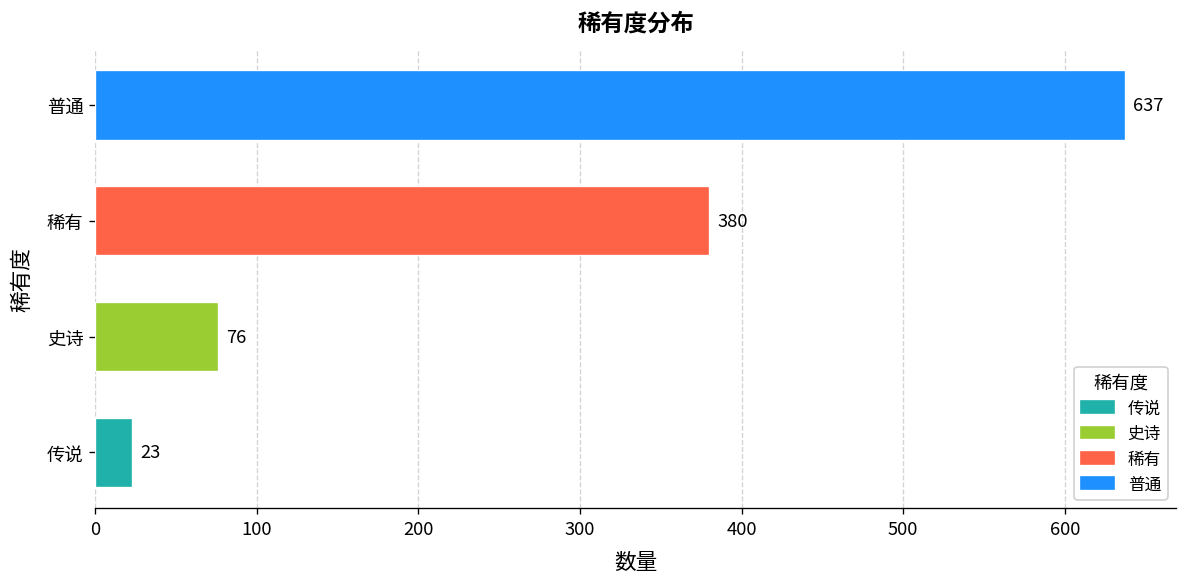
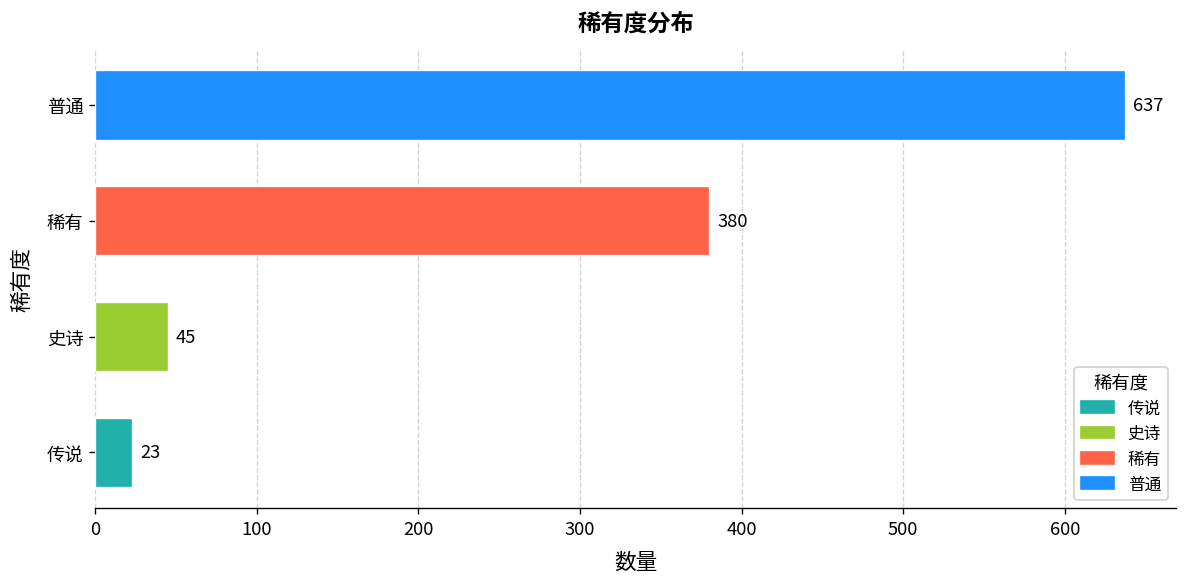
史诗: 76 -> 45
